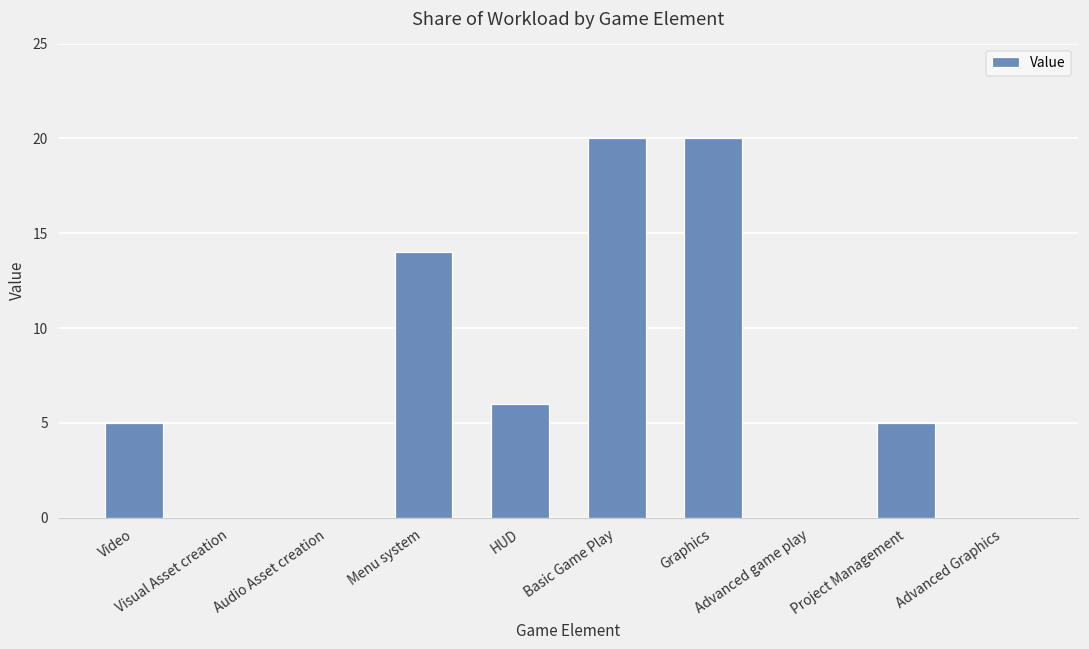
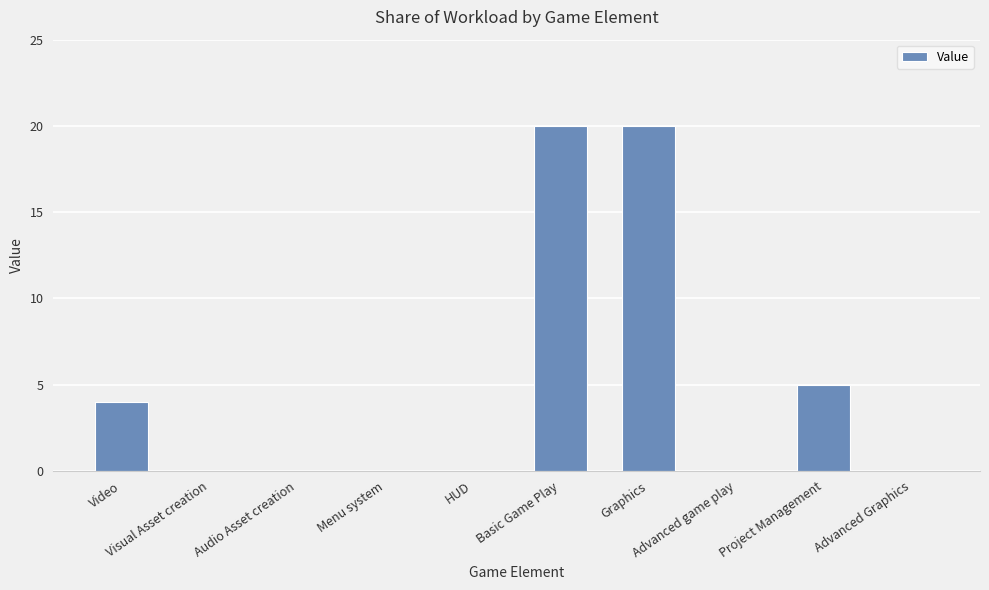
Video: 5 -> 4
Menu system: 14 -> 0
HUD: 6 -> 0
